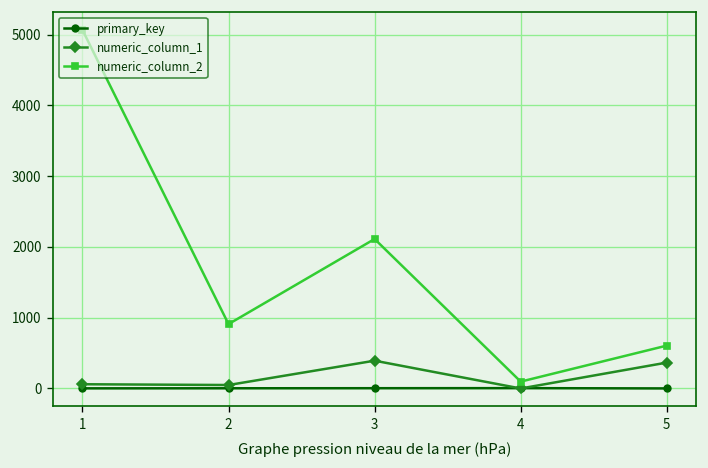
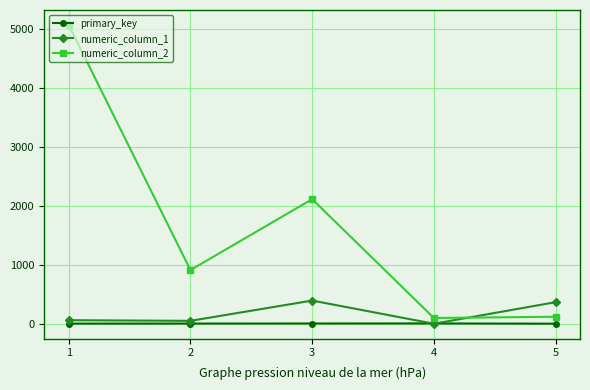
numeric_column_2, 5: 600 -> 100
